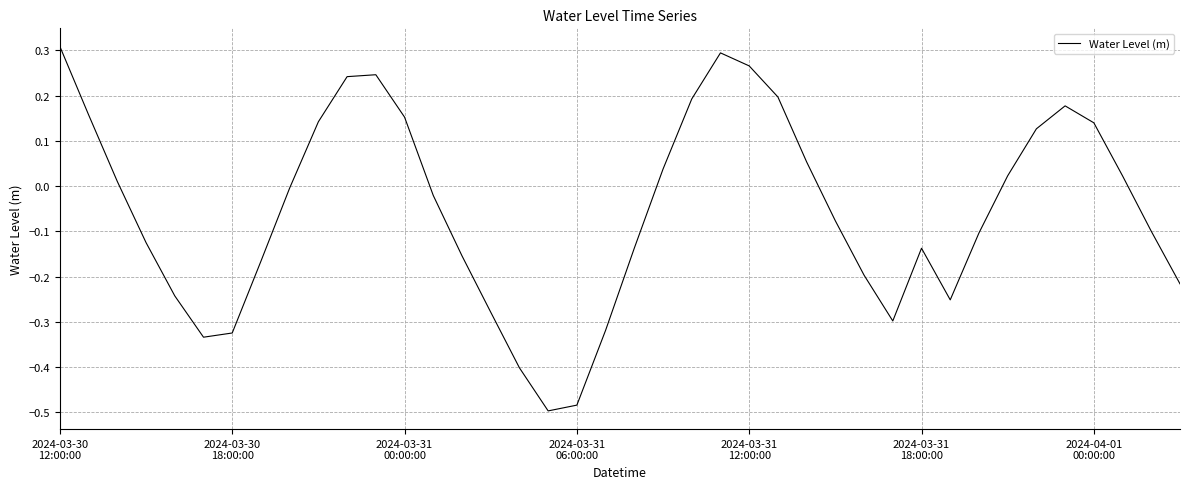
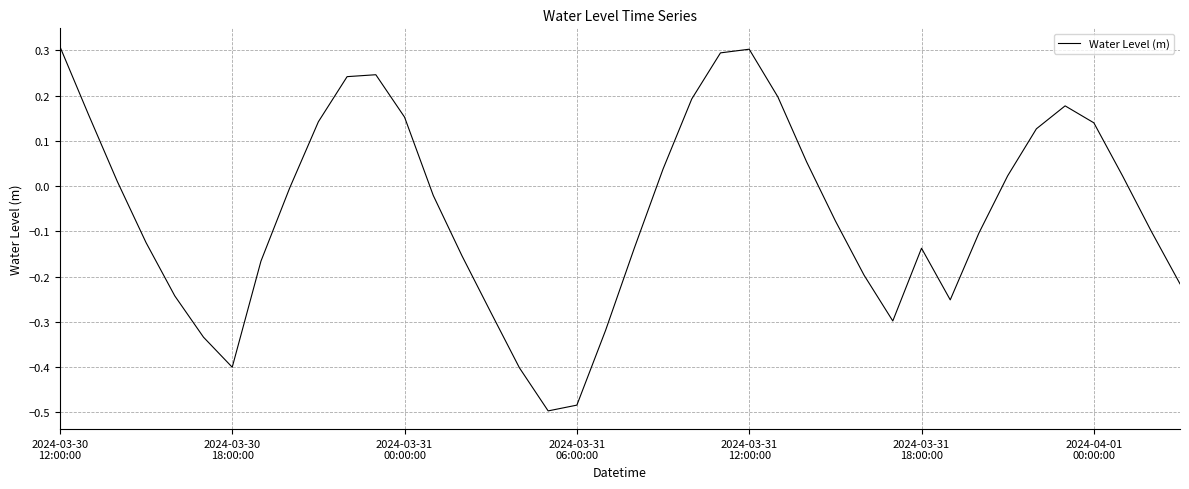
2024-03-30 18:00:00: -0.32 -> -0.40
2024-03-31 12:00:00: 0.27 -> 0.30
